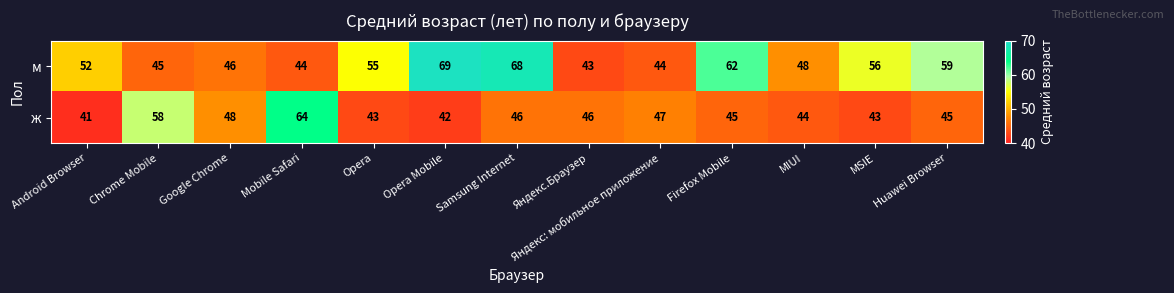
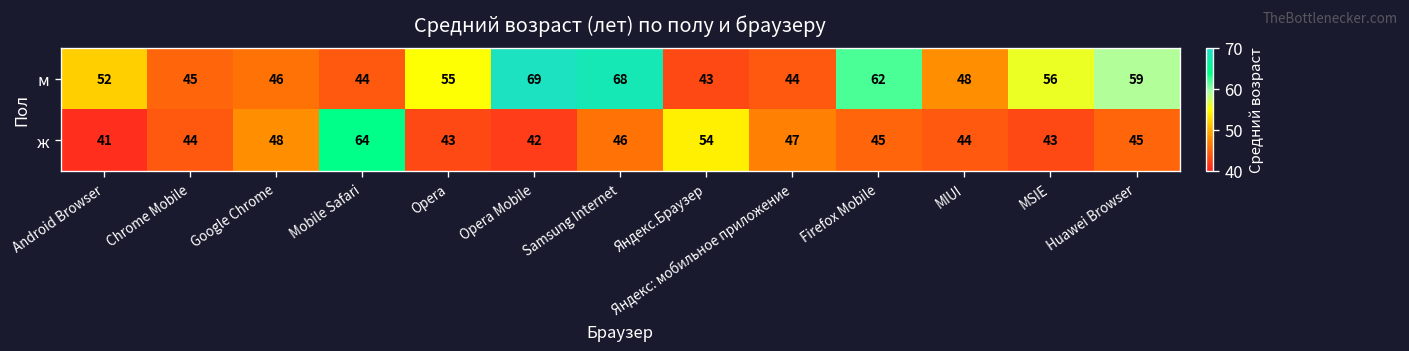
ж, Chrome Mobile: 58 -> 44
ж, Яндекс.Браузер: 46 -> 54
